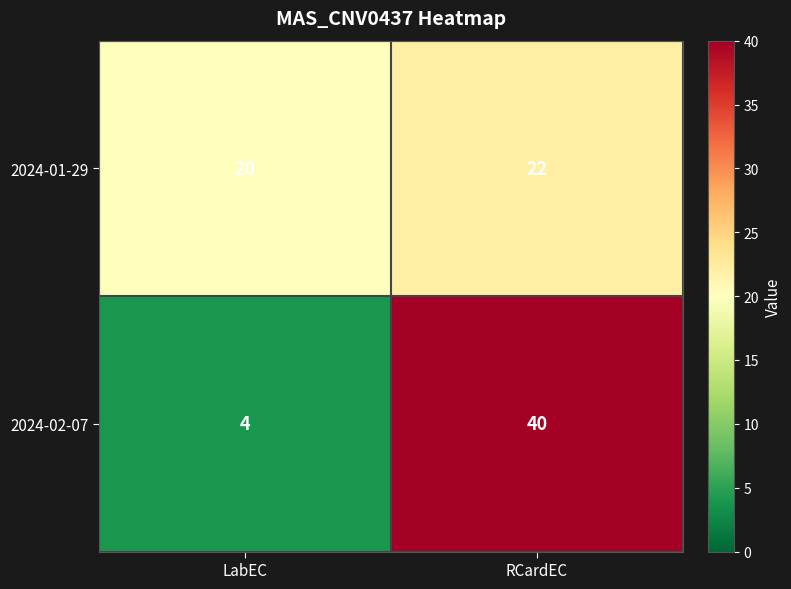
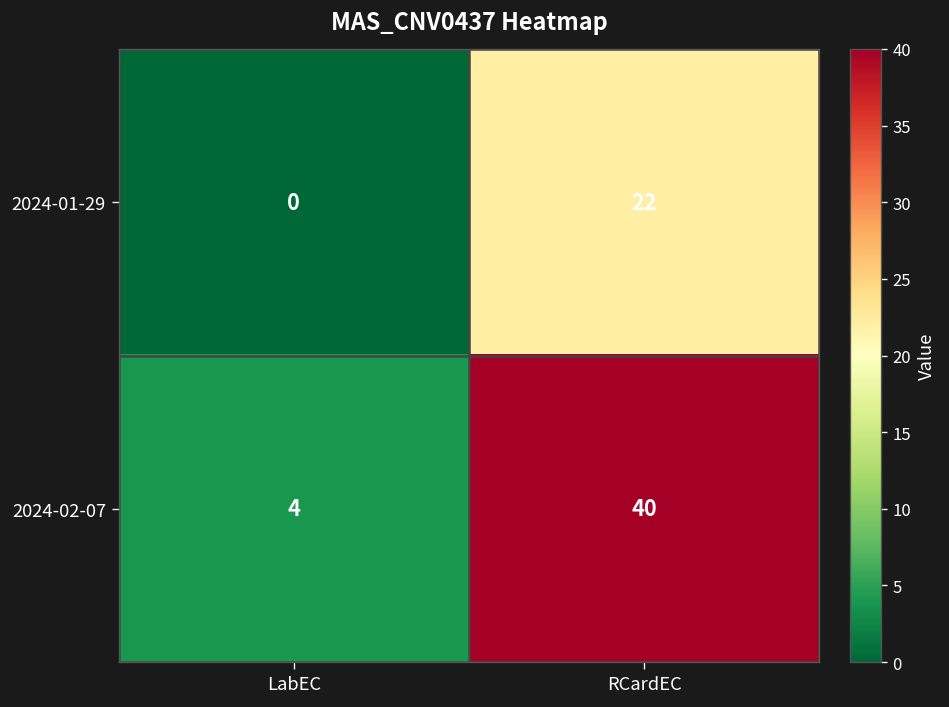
2024-01-29, LabEC: 20 -> 0
